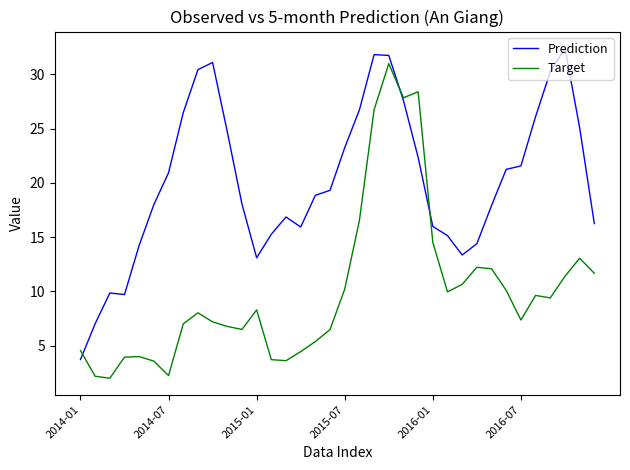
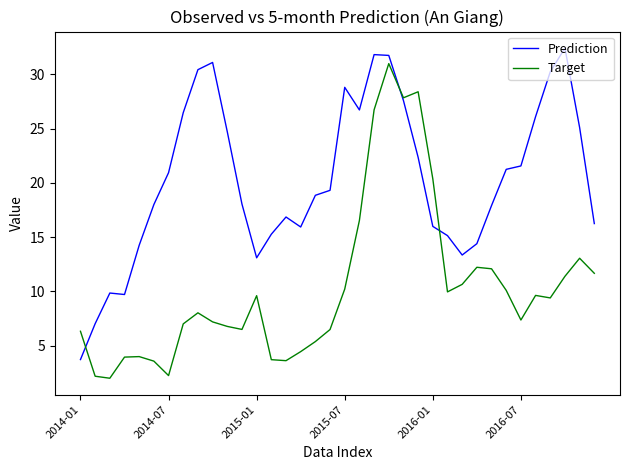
Target, 2014-01: 4.5 -> 6.3
Target, 2015-01: 8.3 -> 9.6
Prediction, 2015-07: 23.3 -> 28.8
Target, 2016-01: 14.5 -> 20.4
